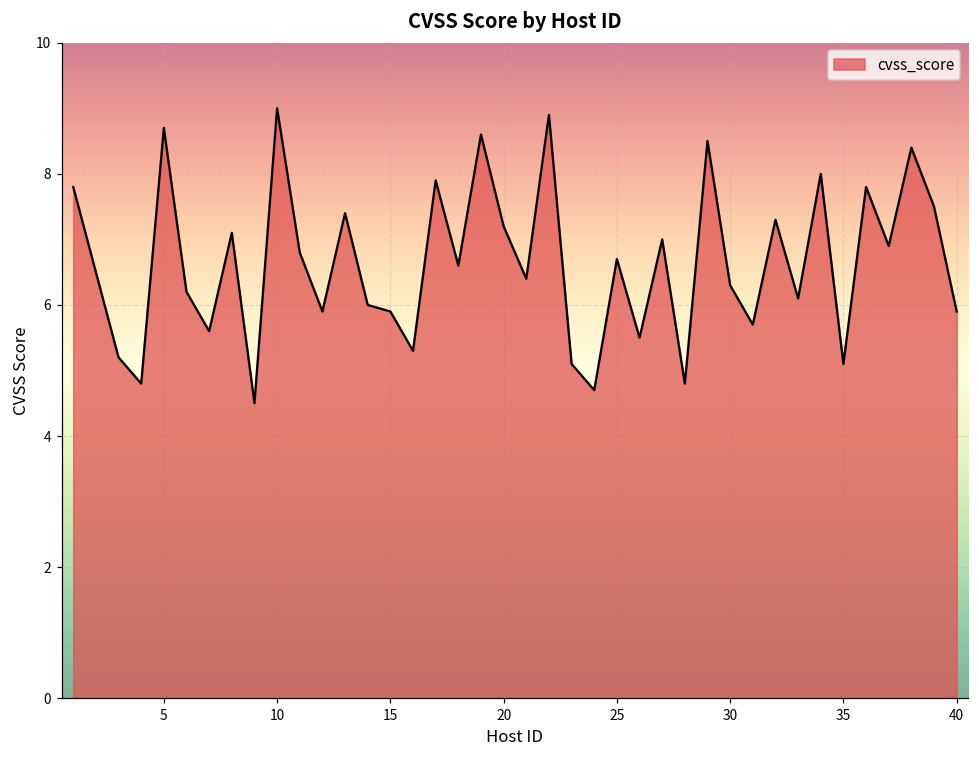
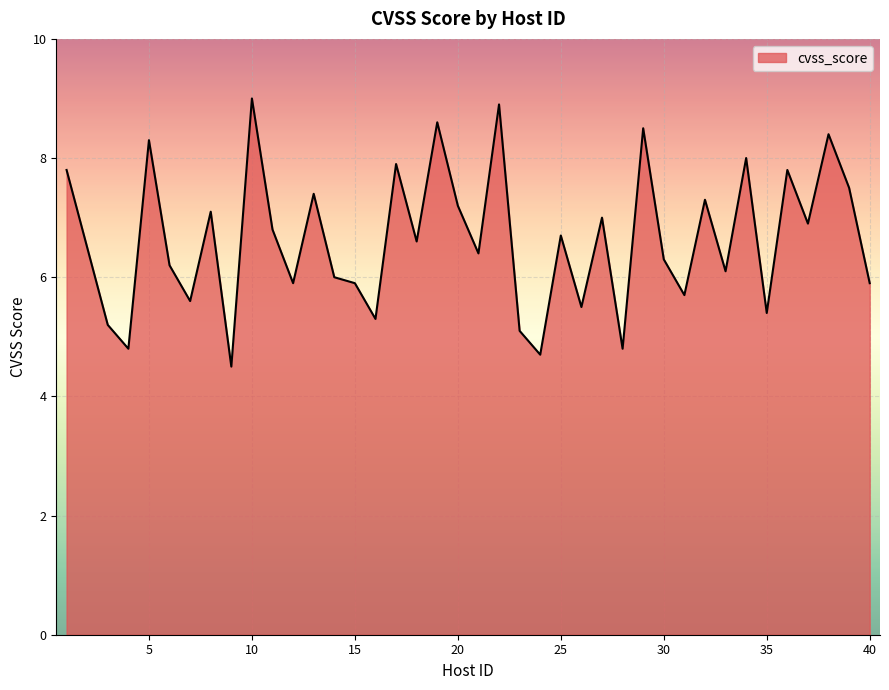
5: 8.7 -> 8.3
35: 5.1 -> 5.4
